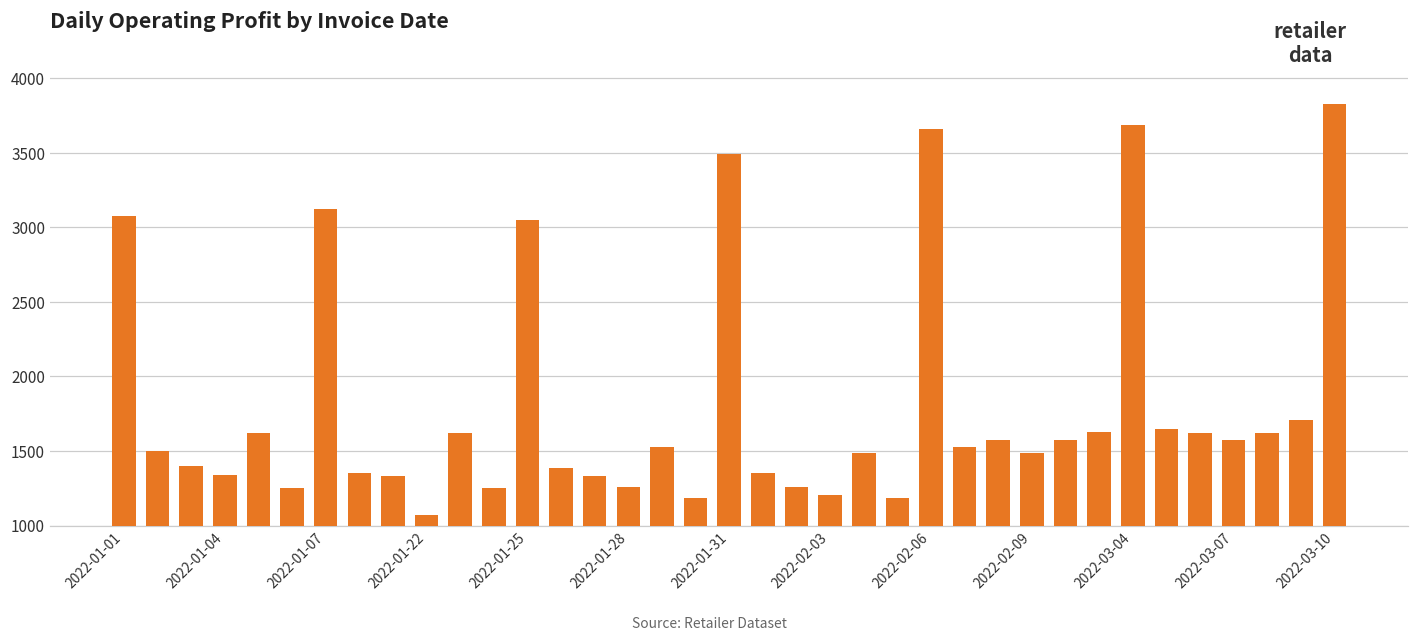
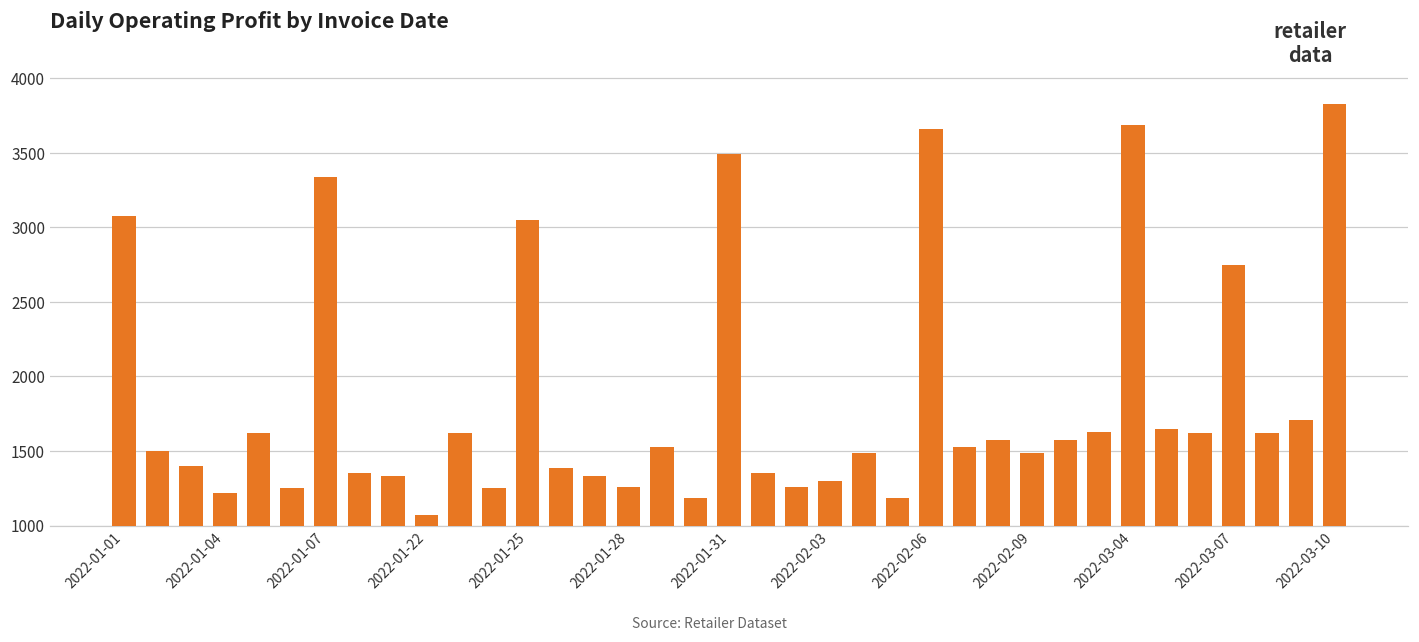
2022-01-04: 1340 -> 1220
2022-01-07: 3130 -> 3340
2022-02-03: 1210 -> 1300
2022-03-07: 1580 -> 2750
